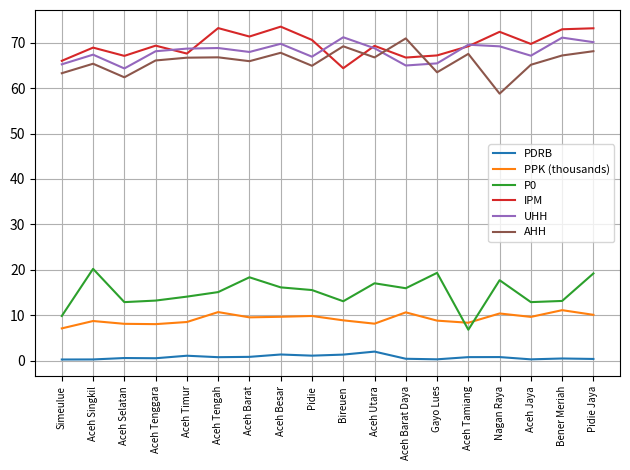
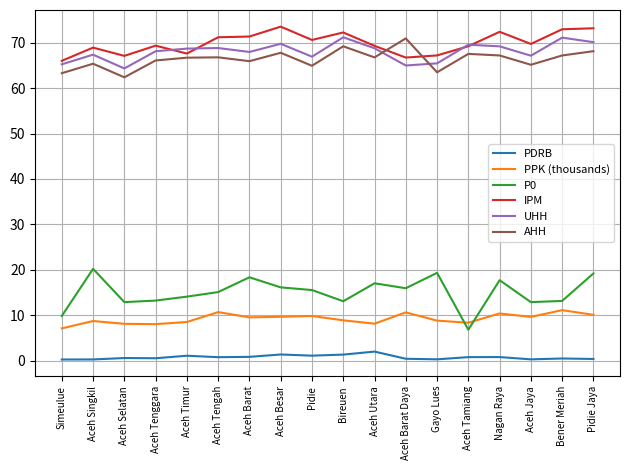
IPM, Aceh Tengah: 73 -> 71
IPM, Bireuen: 64 -> 72
AHH, Nagan Raya: 59 -> 67
